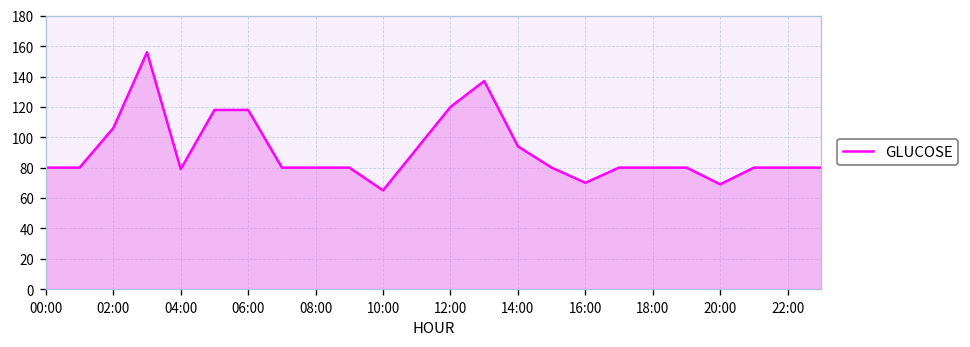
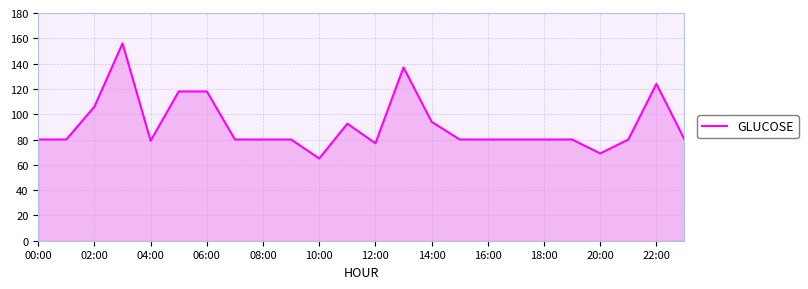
12:00: 120 -> 77
16:00: 70 -> 80
22:00: 80 -> 124
